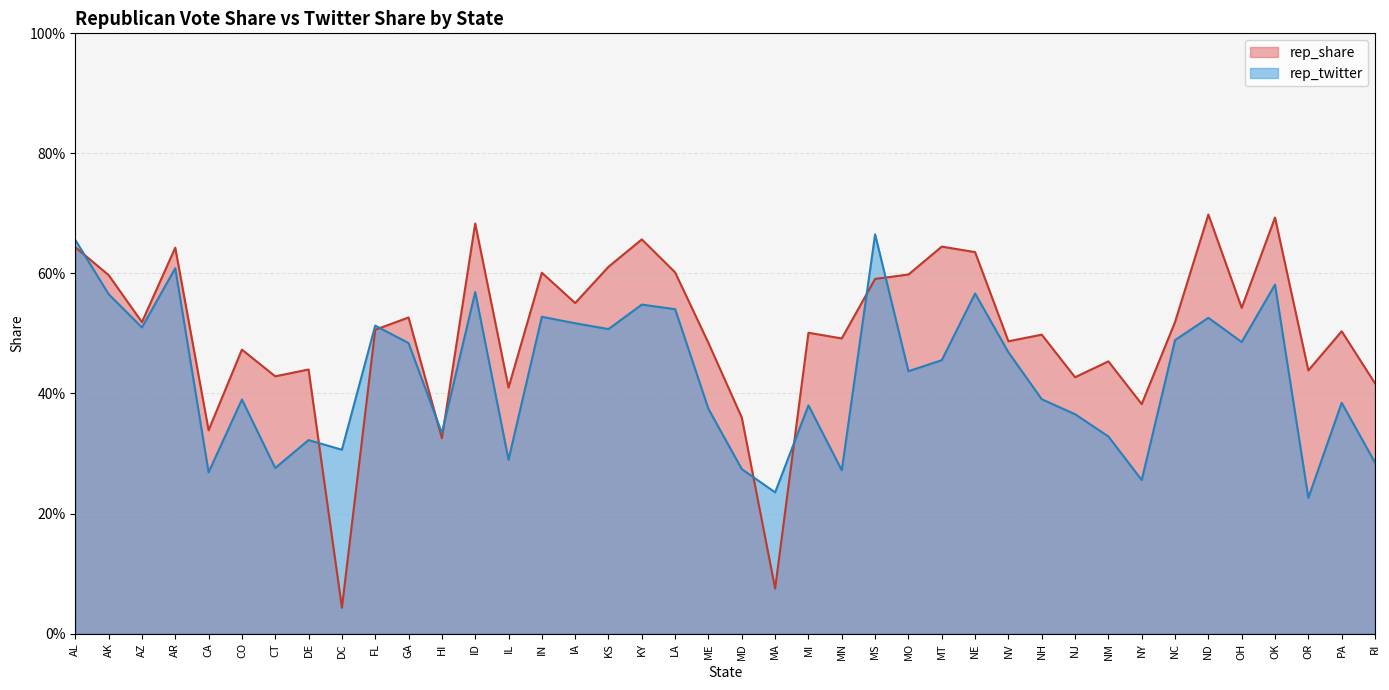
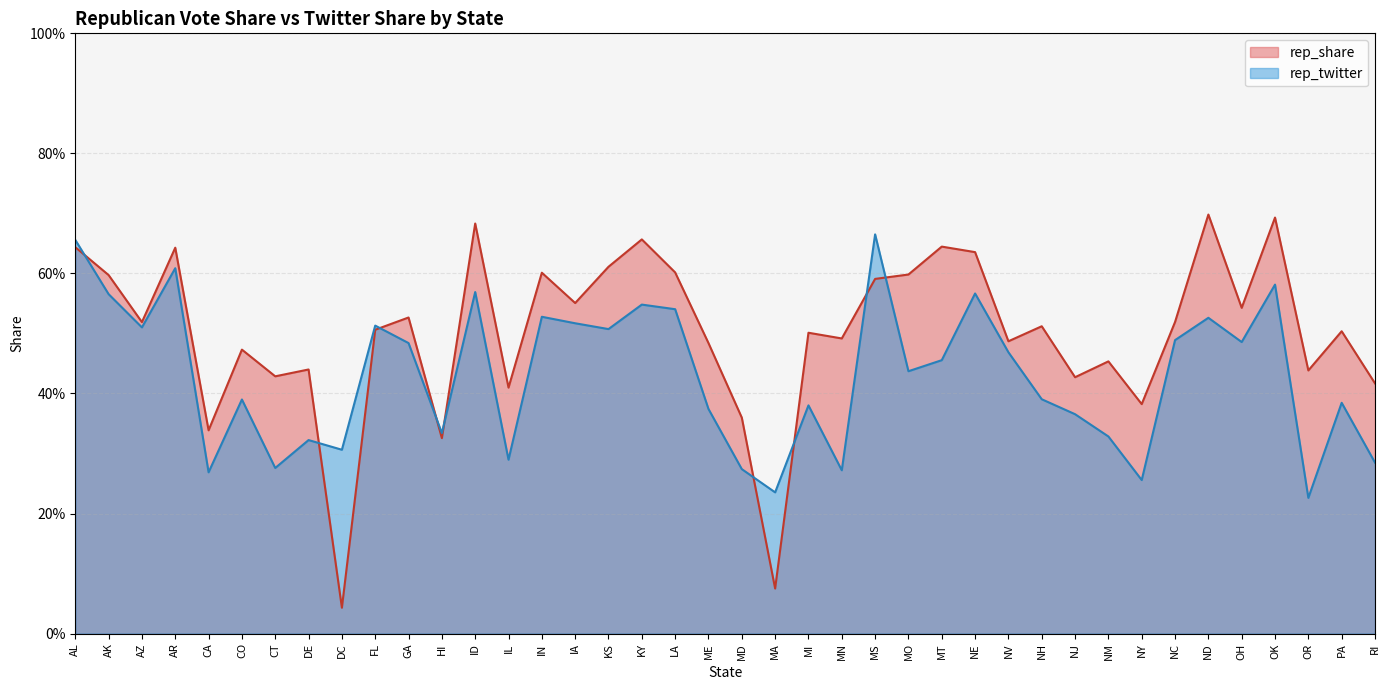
rep_share, NH: 50% -> 51%
